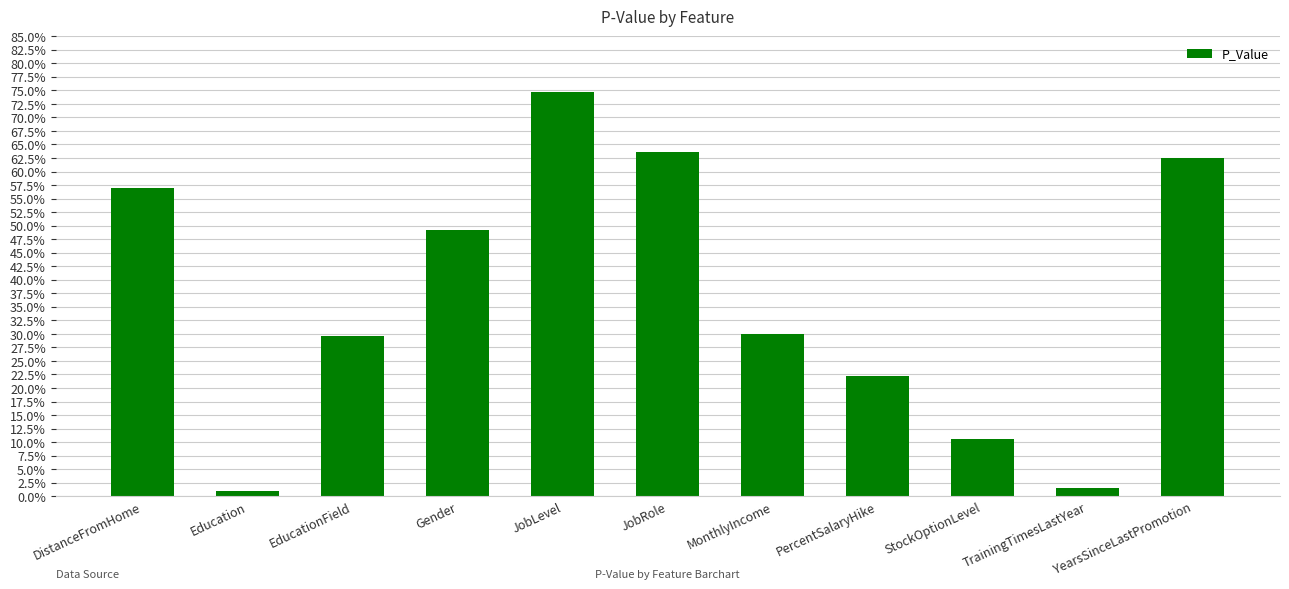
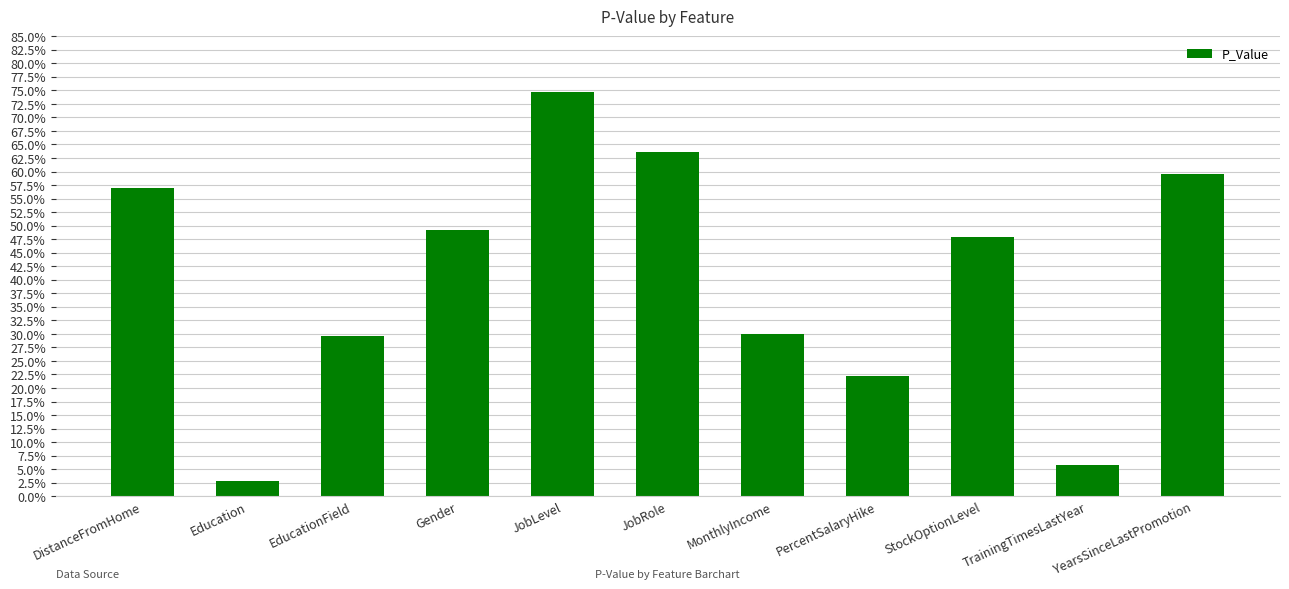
Education: 1% -> 3%
StockOptionLevel: 11% -> 48%
TrainingTimesLastYear: 2% -> 6%
YearsSinceLastPromotion: 62% -> 60%
